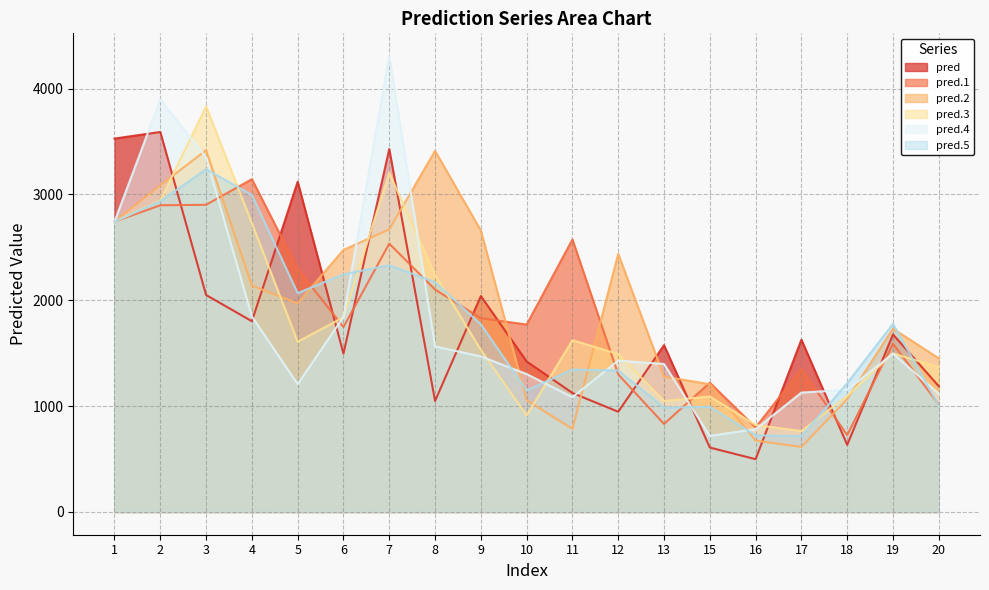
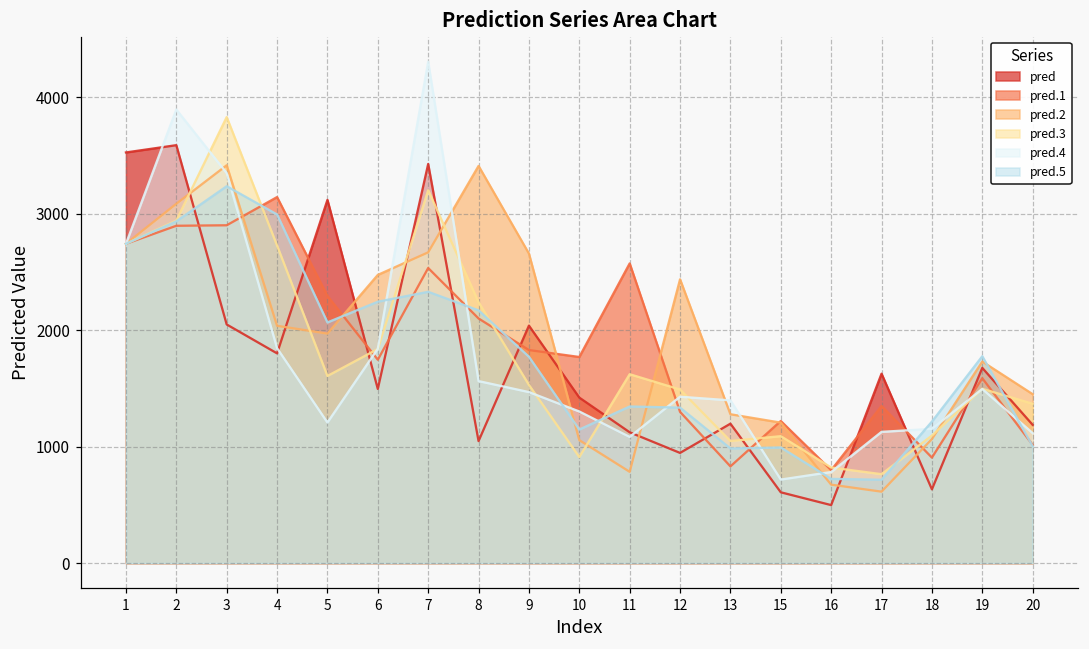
pred.2, 4: 2140 -> 2040
pred, 13: 1580 -> 1200
pred.1, 18: 730 -> 910
